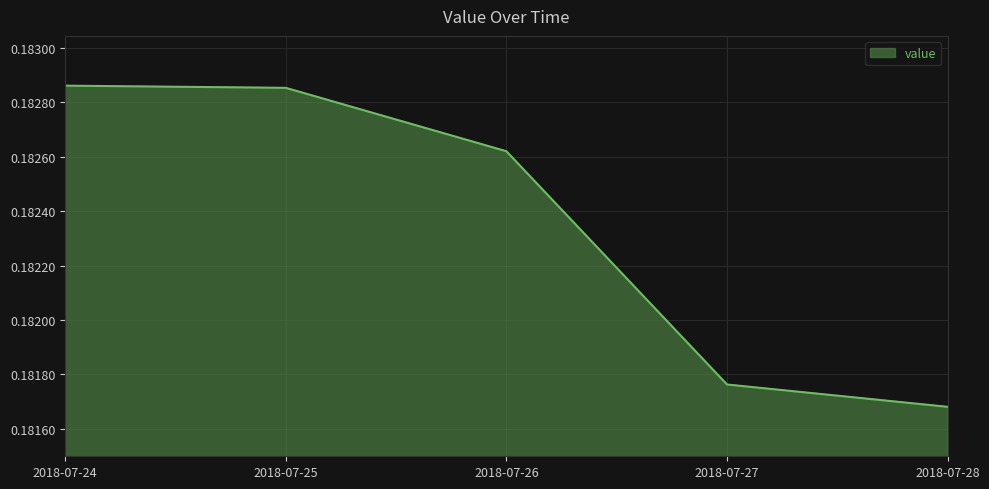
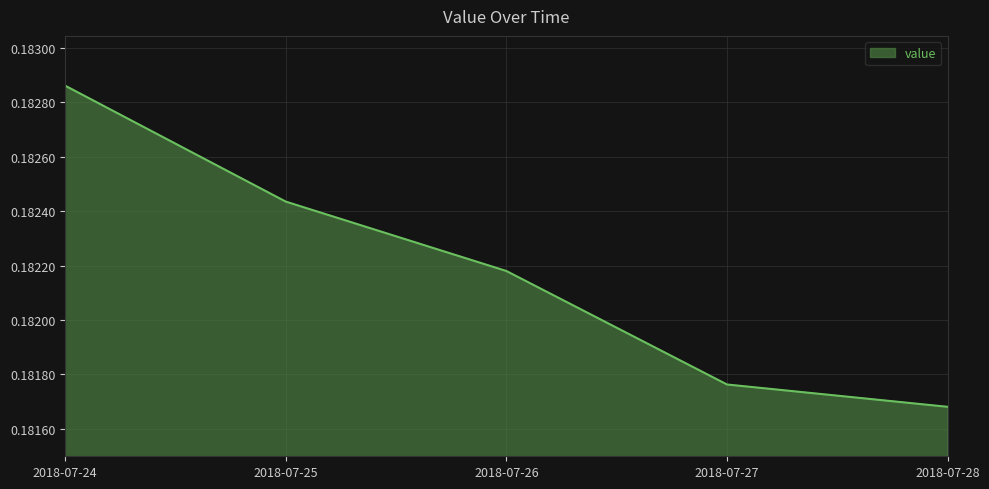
2018-07-25: 0.18285 -> 0.18244
2018-07-26: 0.18262 -> 0.18218
